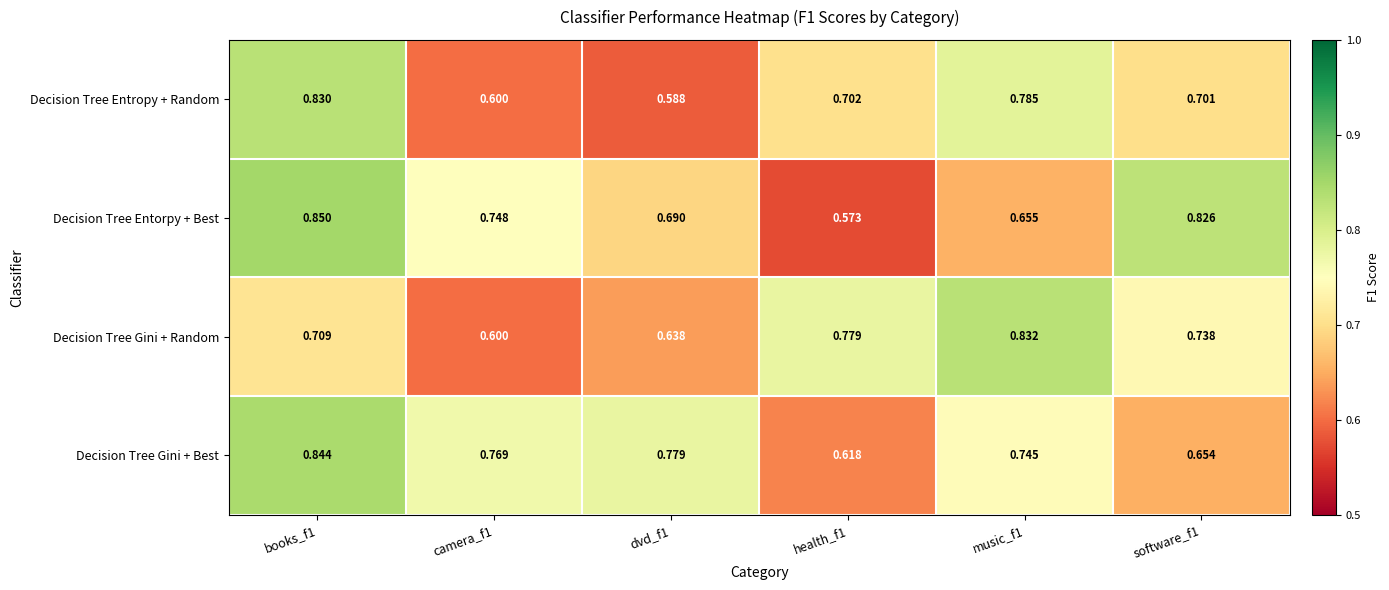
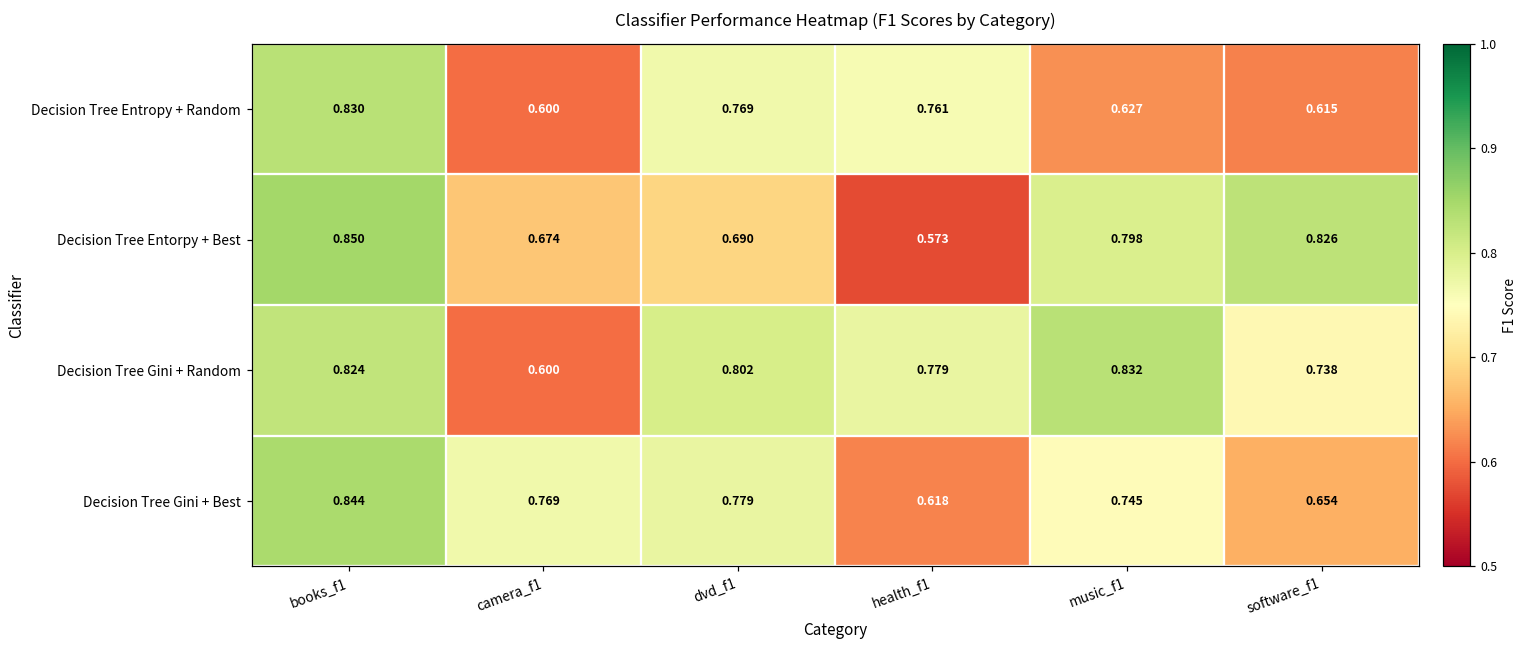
Decision Tree Entropy + Random, dvd_f1: 0.588 -> 0.769
Decision Tree Entropy + Random, health_f1: 0.702 -> 0.761
Decision Tree Entropy + Random, music_f1: 0.785 -> 0.627
Decision Tree Entropy + Random, software_f1: 0.701 -> 0.615
Decision Tree Entorpy + Best, camera_f1: 0.748 -> 0.674
Decision Tree Entorpy + Best, music_f1: 0.655 -> 0.798
Decision Tree Gini + Random, books_f1: 0.709 -> 0.824
Decision Tree Gini + Random, dvd_f1: 0.638 -> 0.802
